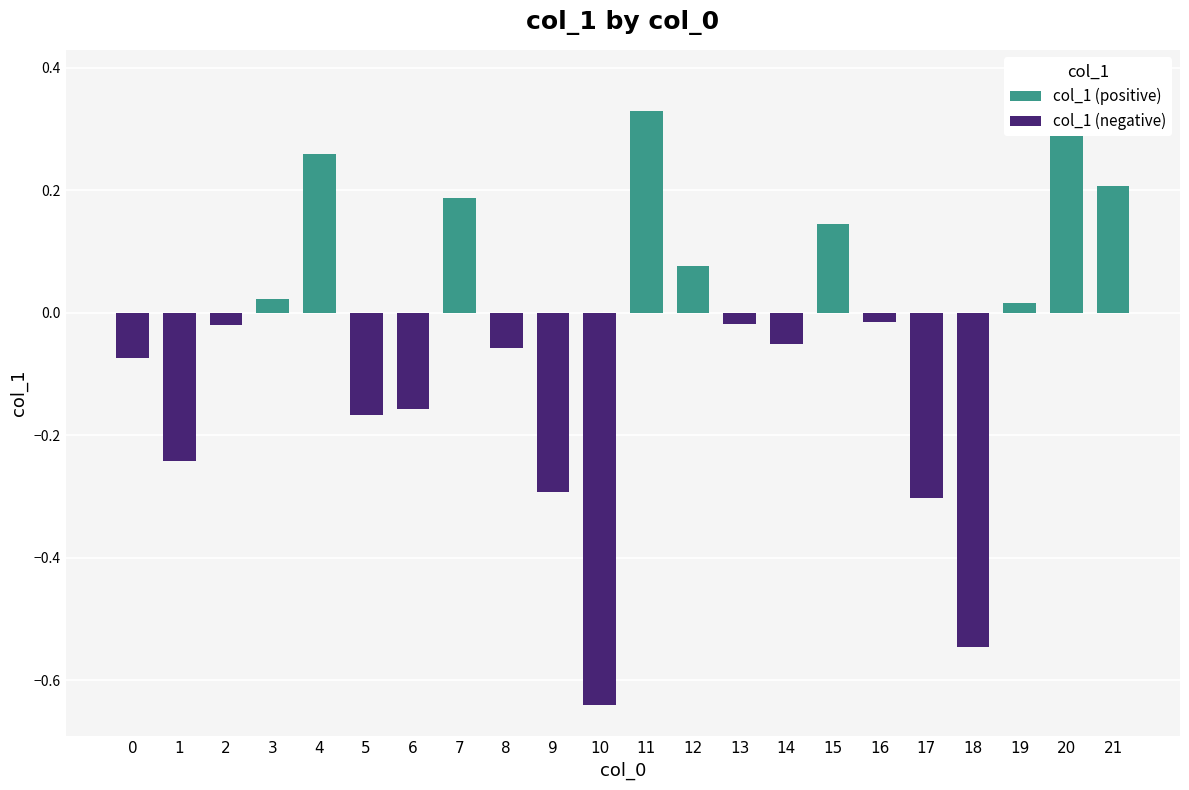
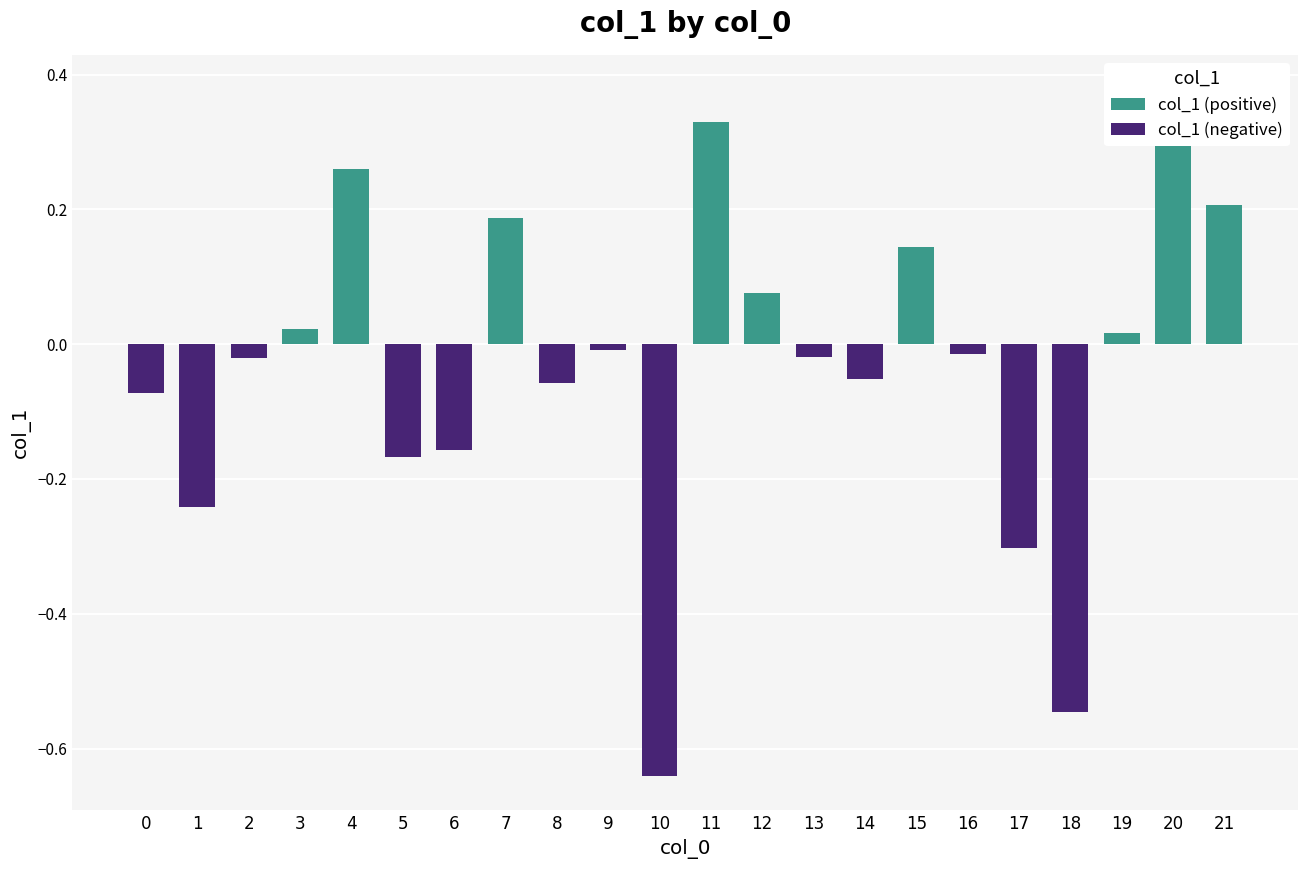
9: -0.29 -> -0.01
